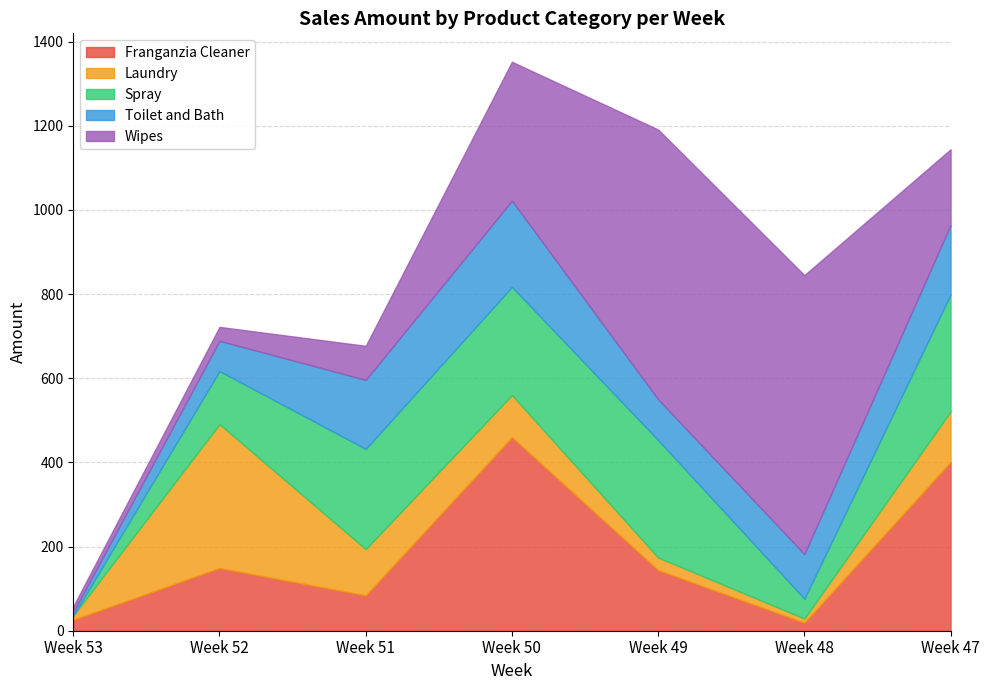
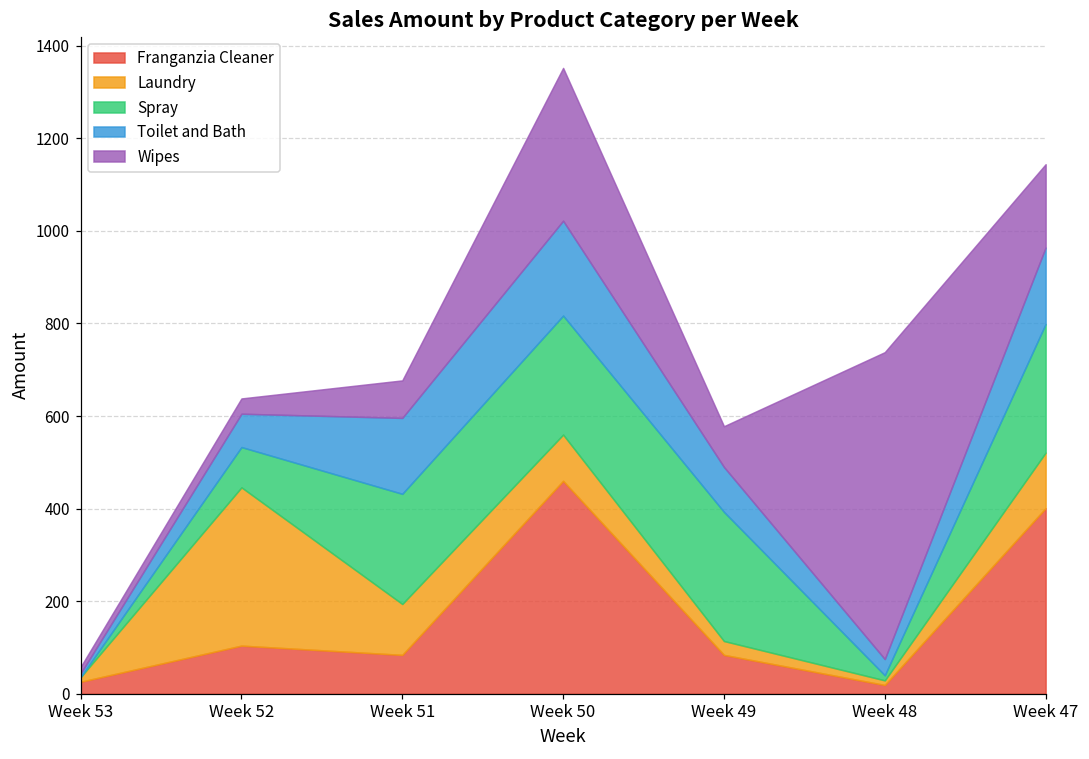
Franganzia Cleaner, Week 52: 150 -> 100
Spray, Week 52: 130 -> 90
Franganzia Cleaner, Week 49: 140 -> 80
Wipes, Week 49: 640 -> 90
Spray, Week 48: 50 -> 10
Toilet and Bath, Week 48: 110 -> 40
